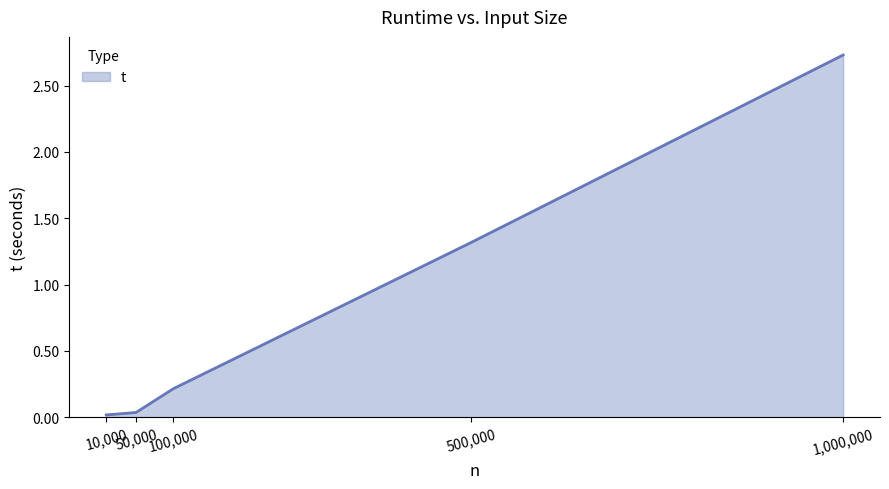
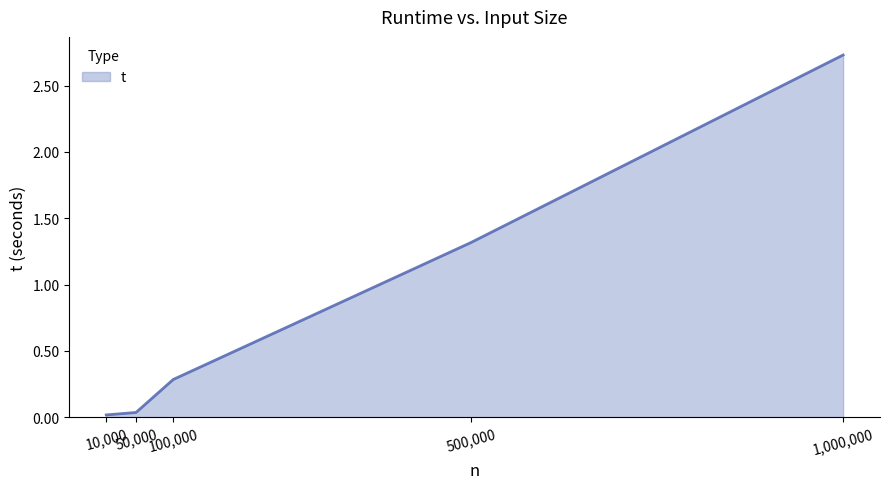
100,000: 0.21 -> 0.28
